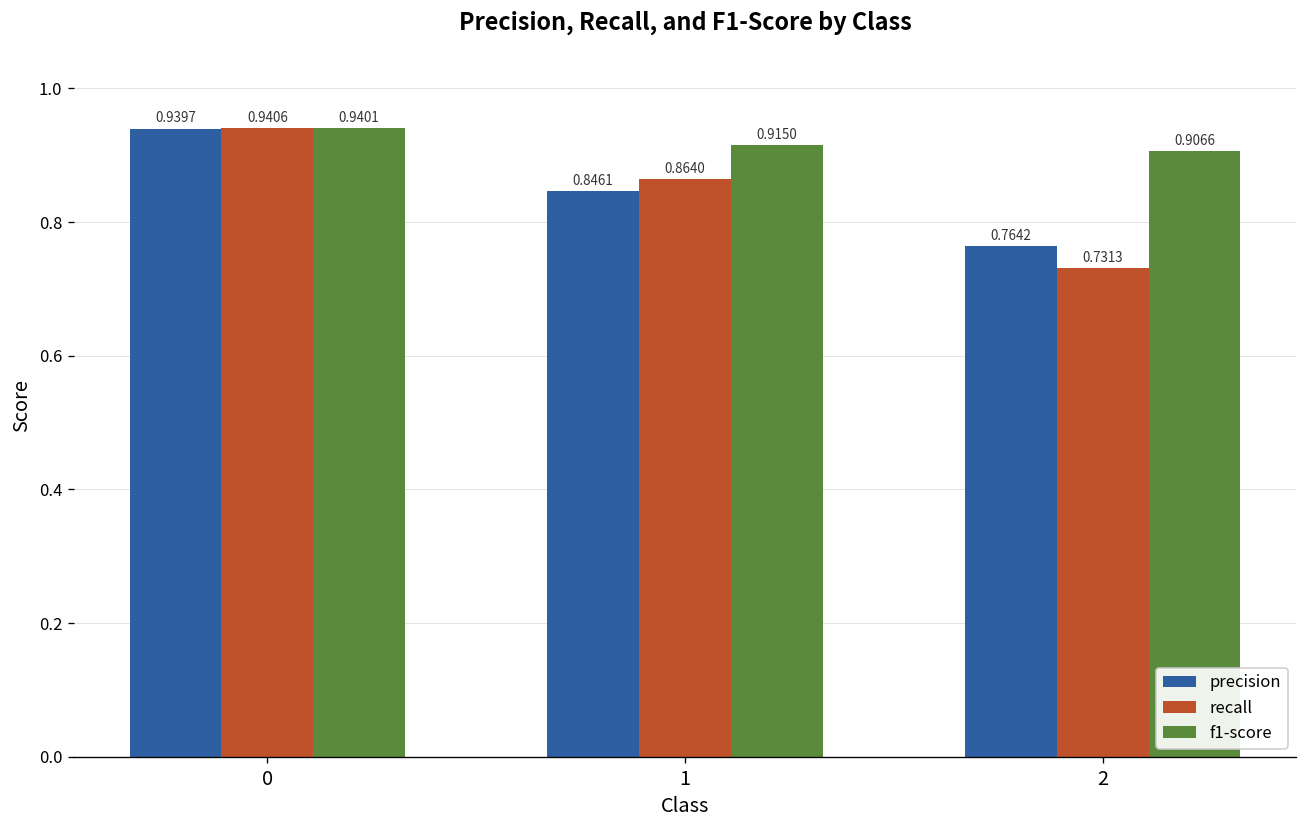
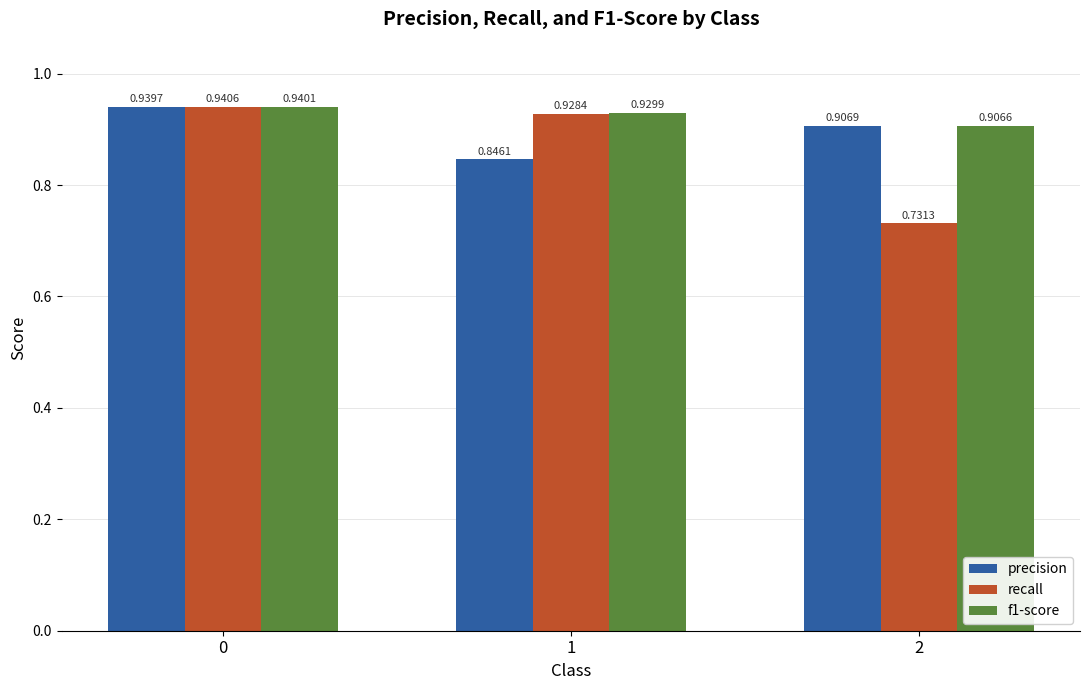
recall, 1: 0.8640 -> 0.9284
f1-score, 1: 0.9150 -> 0.9299
precision, 2: 0.7642 -> 0.9069
